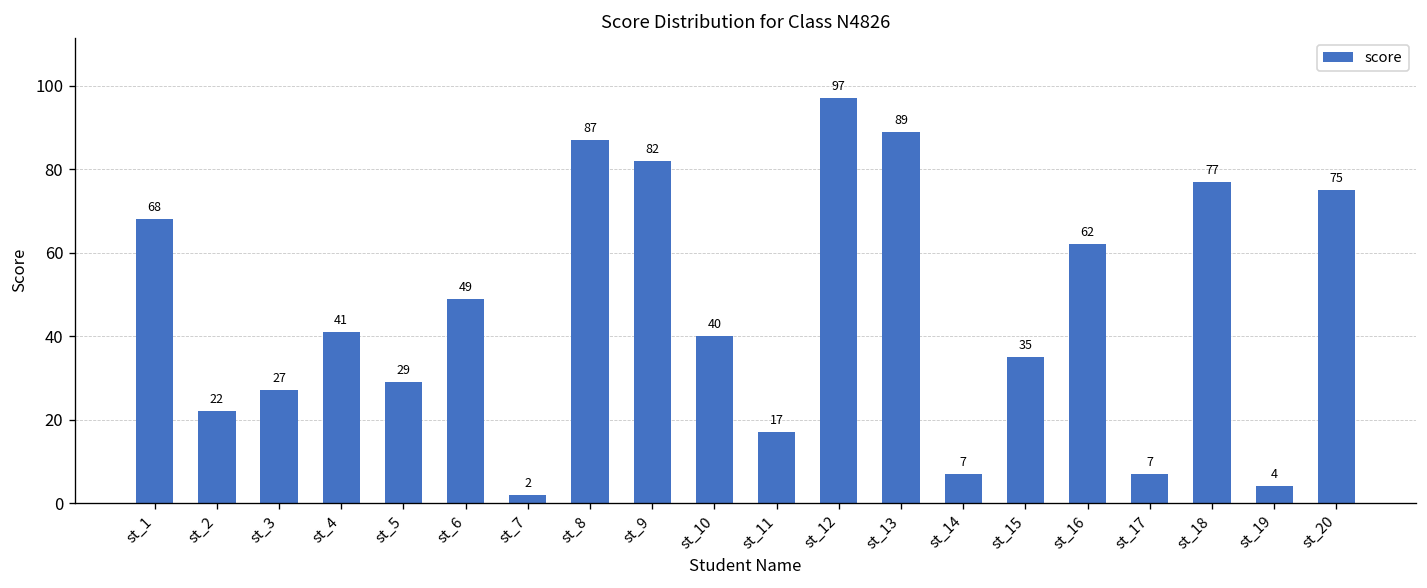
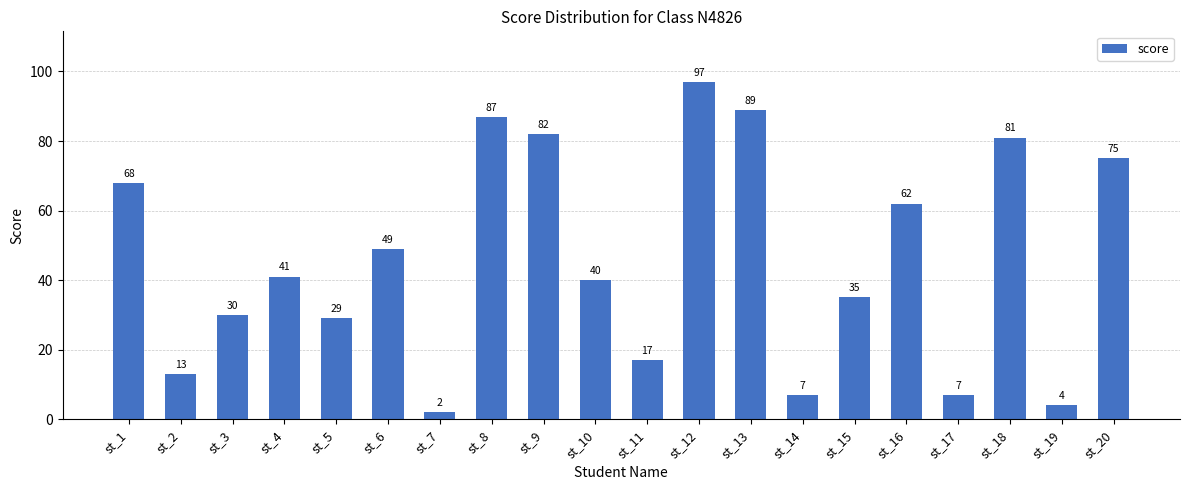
st_2: 22 -> 13
st_3: 27 -> 30
st_18: 77 -> 81
